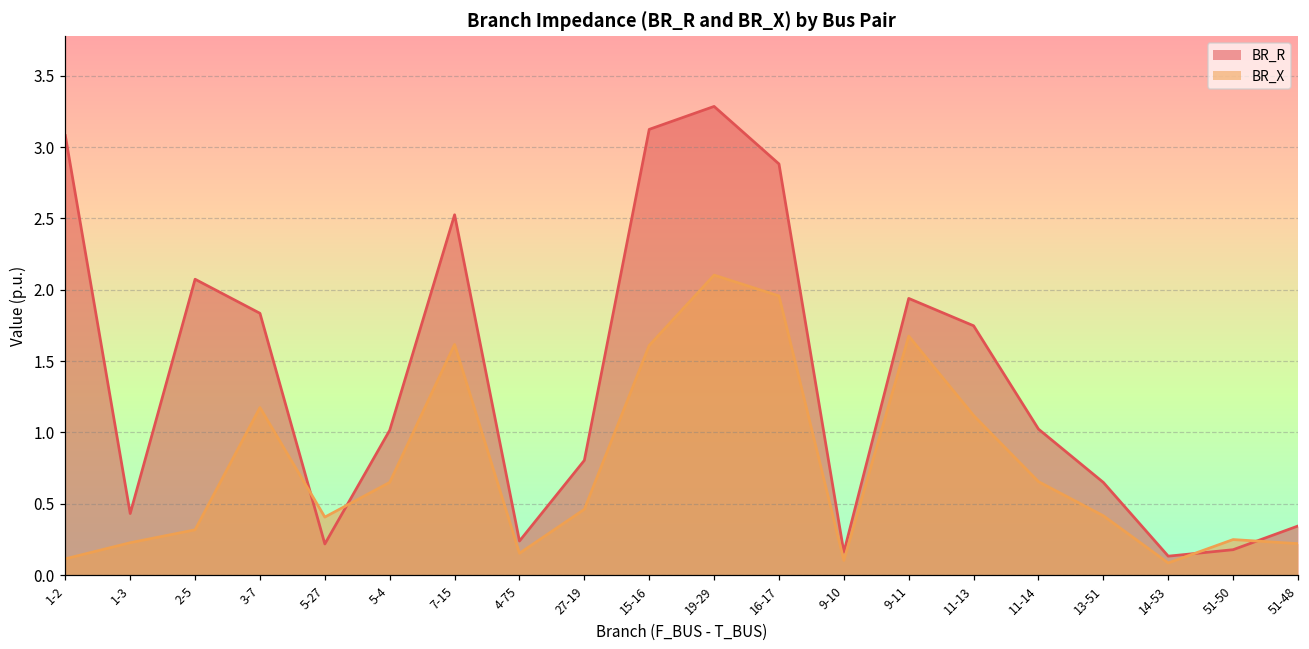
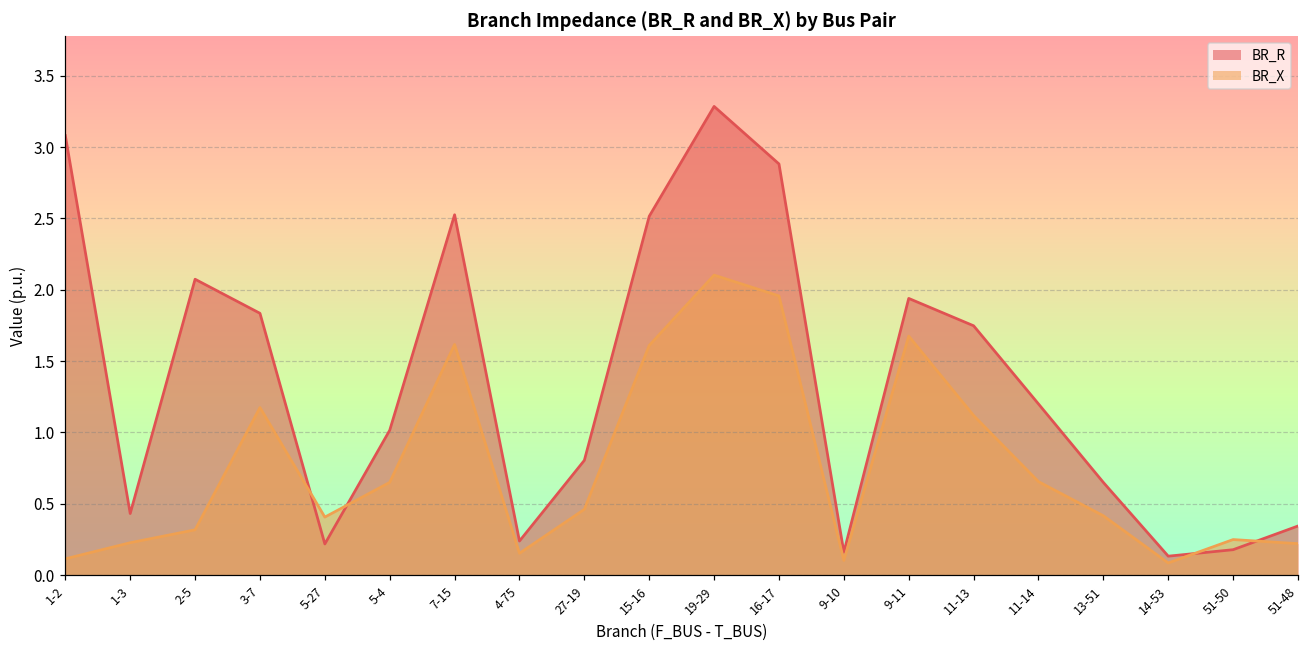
BR_R, 15-16: 3.12 -> 2.52
BR_R, 11-14: 1.02 -> 1.20
